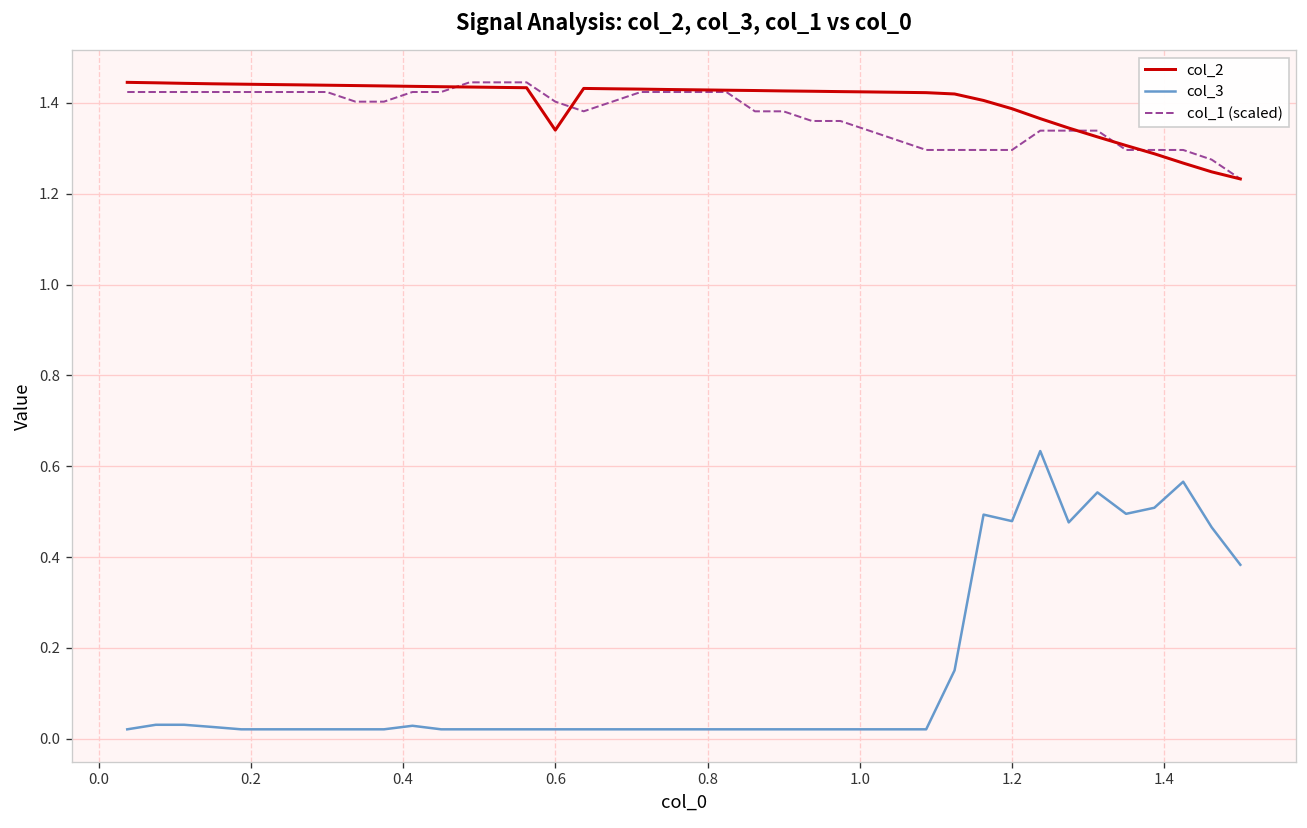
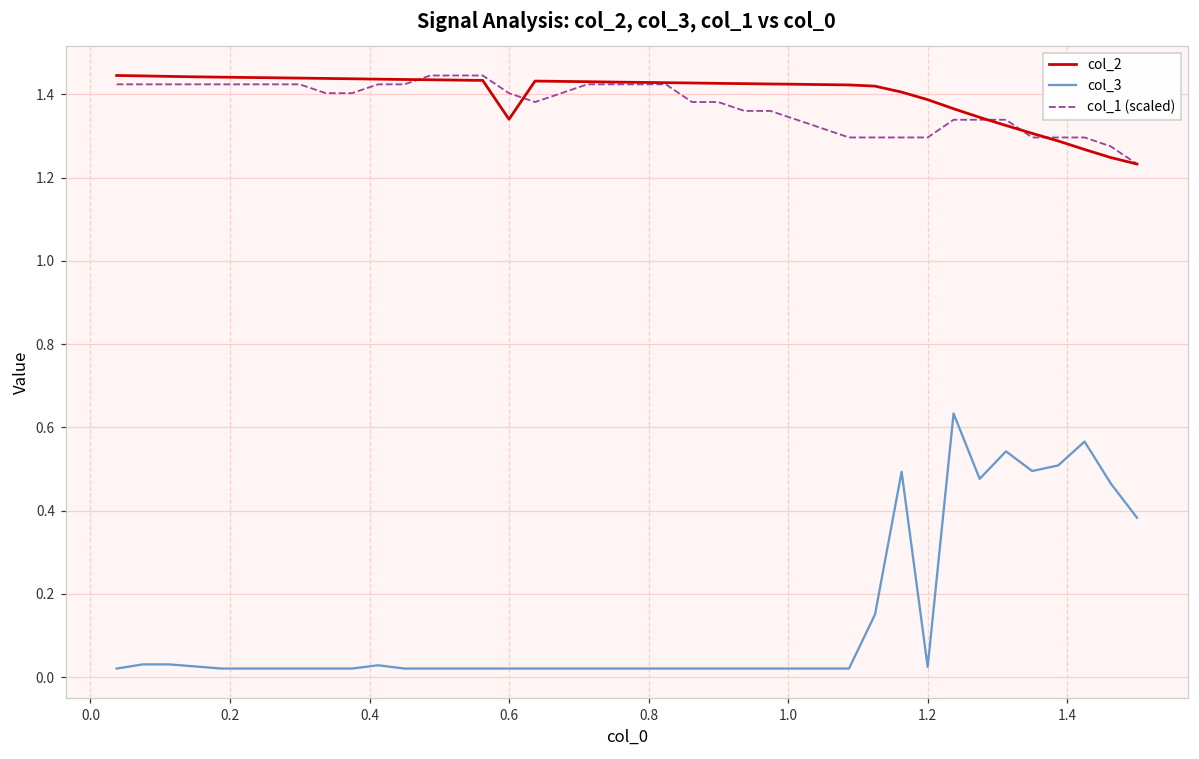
col_3, 1.2: 0.48 -> 0.02
